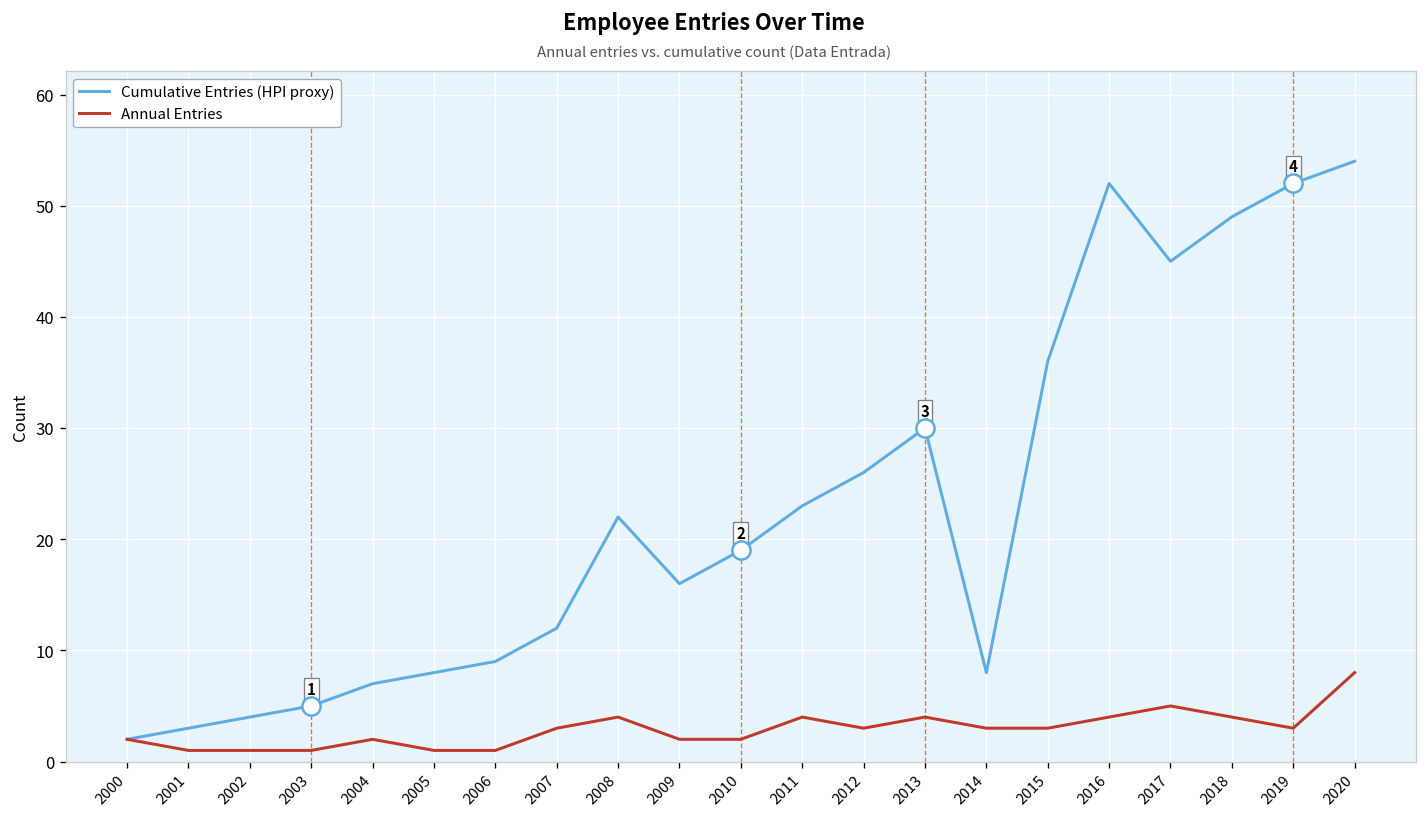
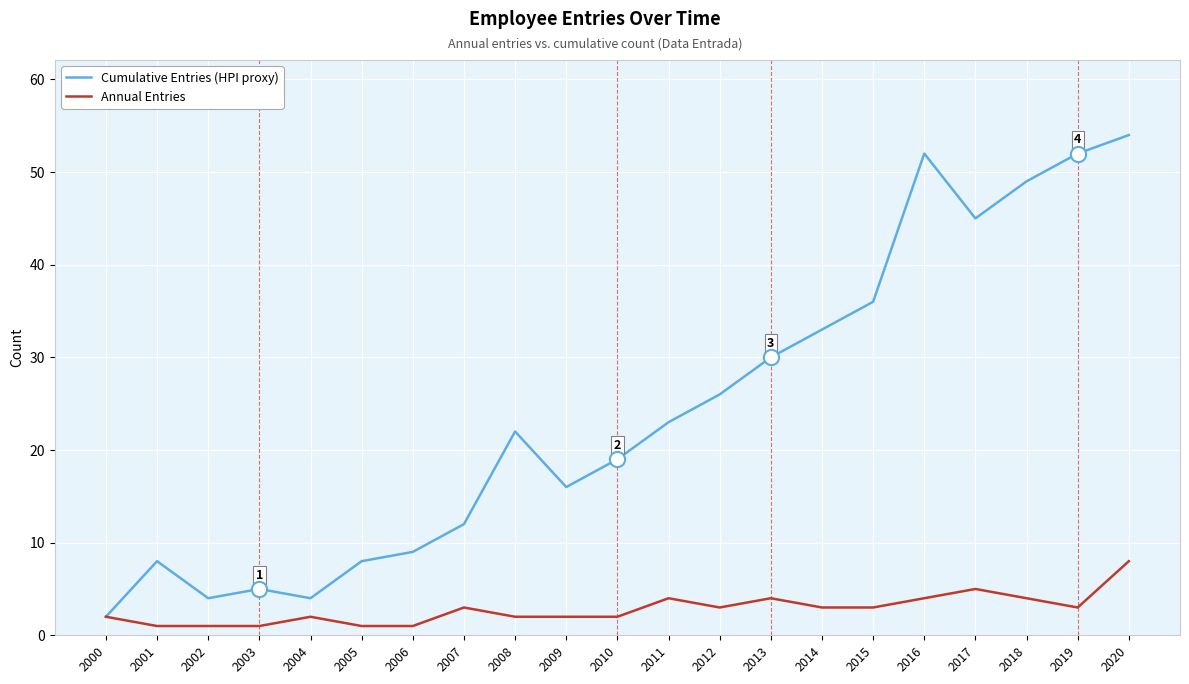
Cumulative Entries (HPI proxy), 2001: 3 -> 8
Cumulative Entries (HPI proxy), 2004: 7 -> 4
Annual Entries, 2008: 4 -> 2
Cumulative Entries (HPI proxy), 2014: 8 -> 33
